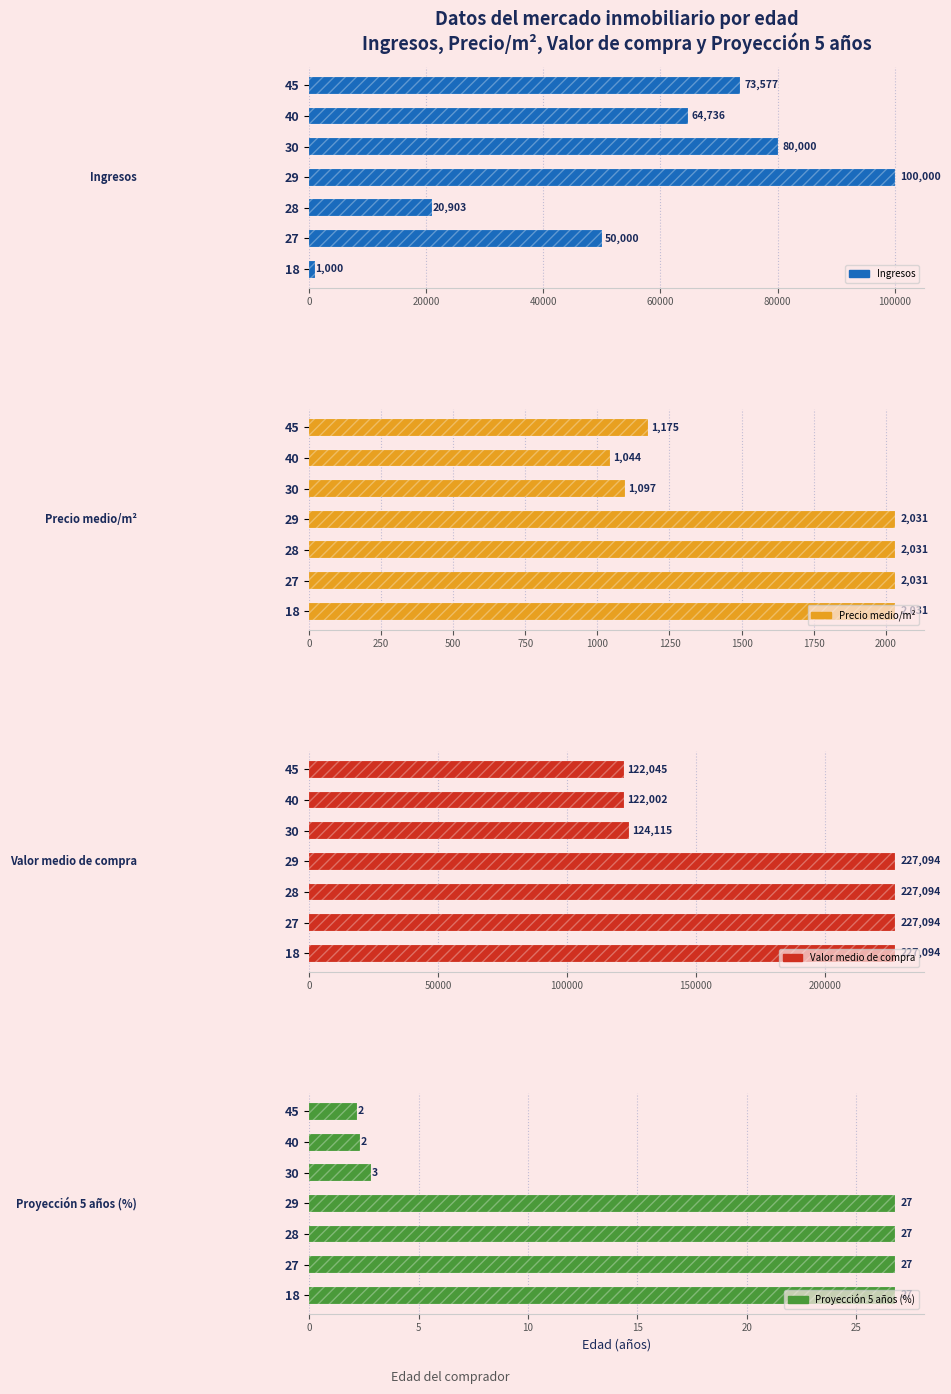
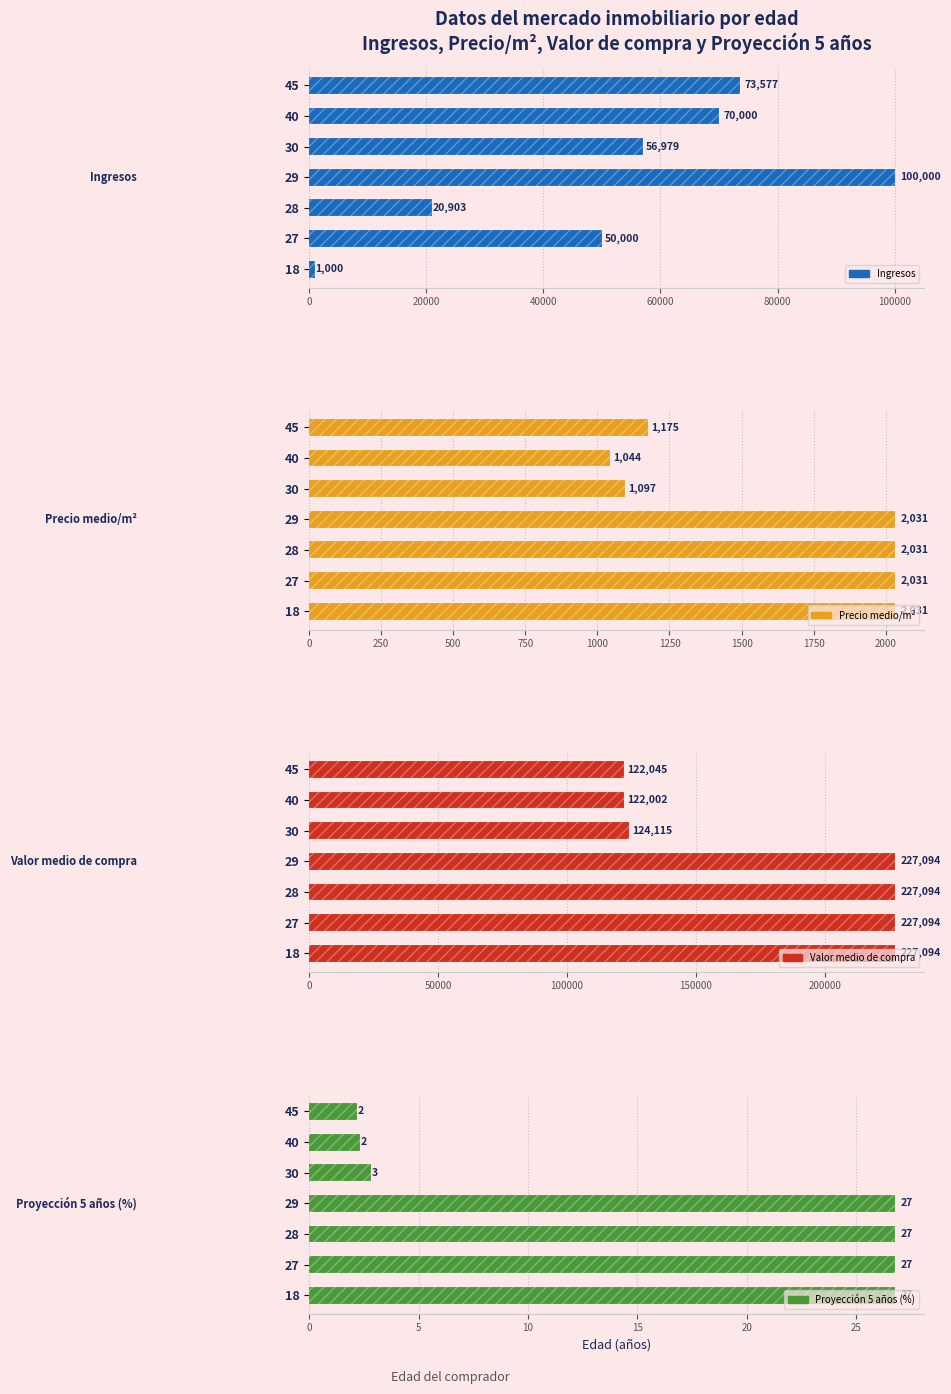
Datos del mercado inmobiliario por edad Ingresos, Precio/m², Valor de compra y Proyección 5 años, 40: 64,736 -> 70,000
Datos del mercado inmobiliario por edad Ingresos, Precio/m², Valor de compra y Proyección 5 años, 30: 80,000 -> 56,979
